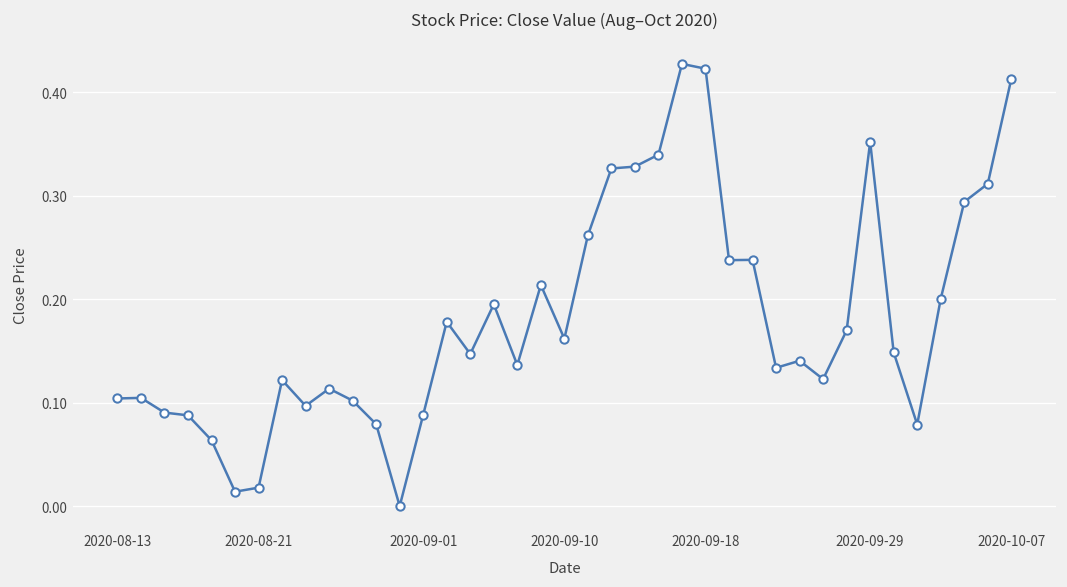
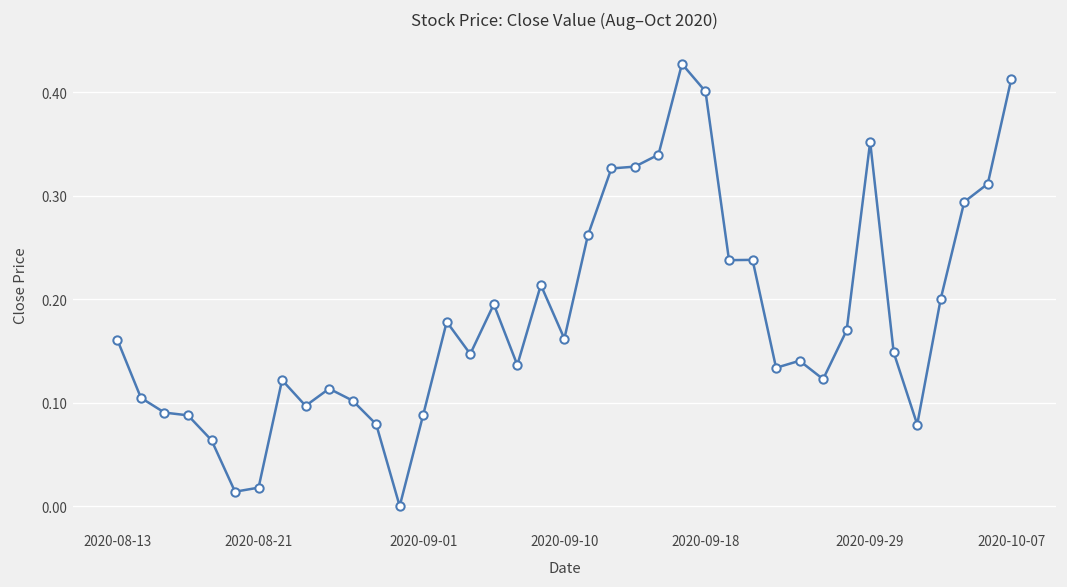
2020-08-13: 0.10 -> 0.16
2020-09-18: 0.42 -> 0.40
